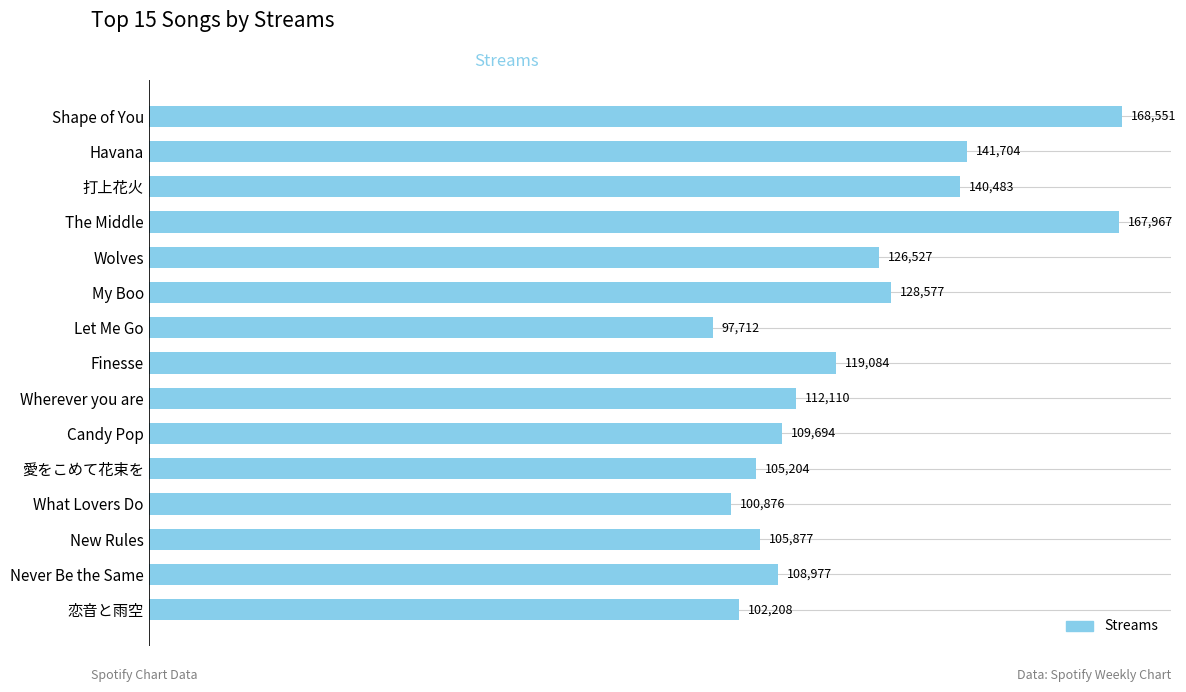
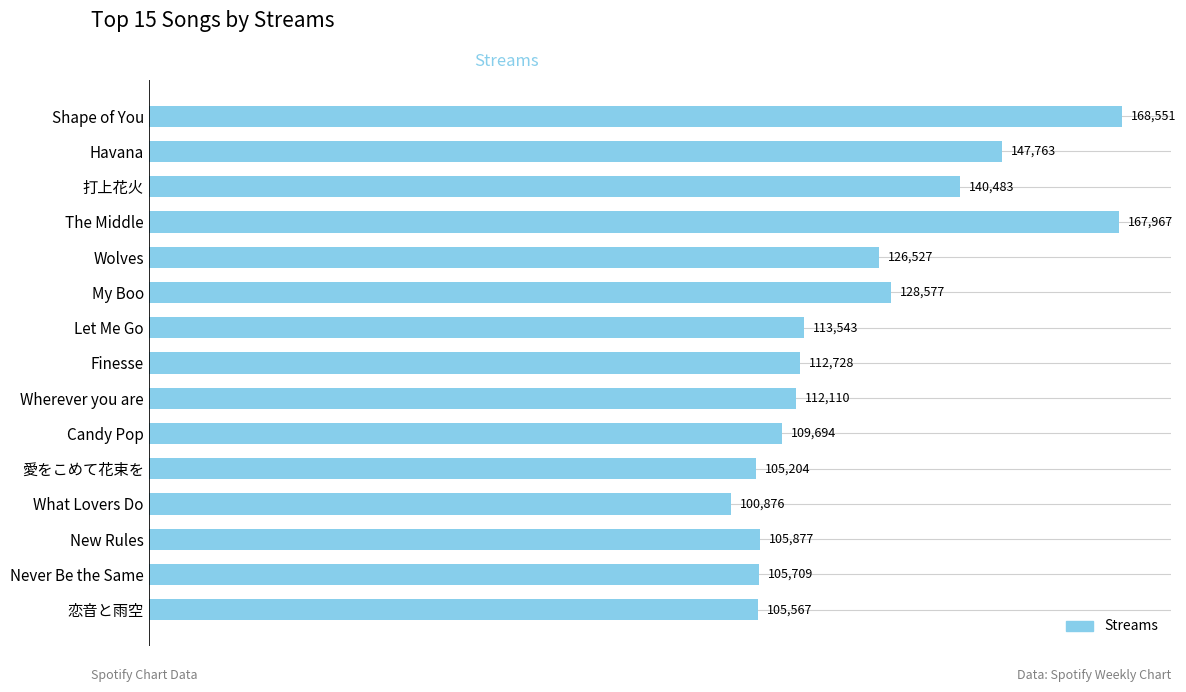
Havana: 141,704 -> 147,763
Let Me Go: 97,712 -> 113,543
Finesse: 119,084 -> 112,728
Never Be the Same: 108,977 -> 105,709
恋音と雨空: 102,208 -> 105,567
